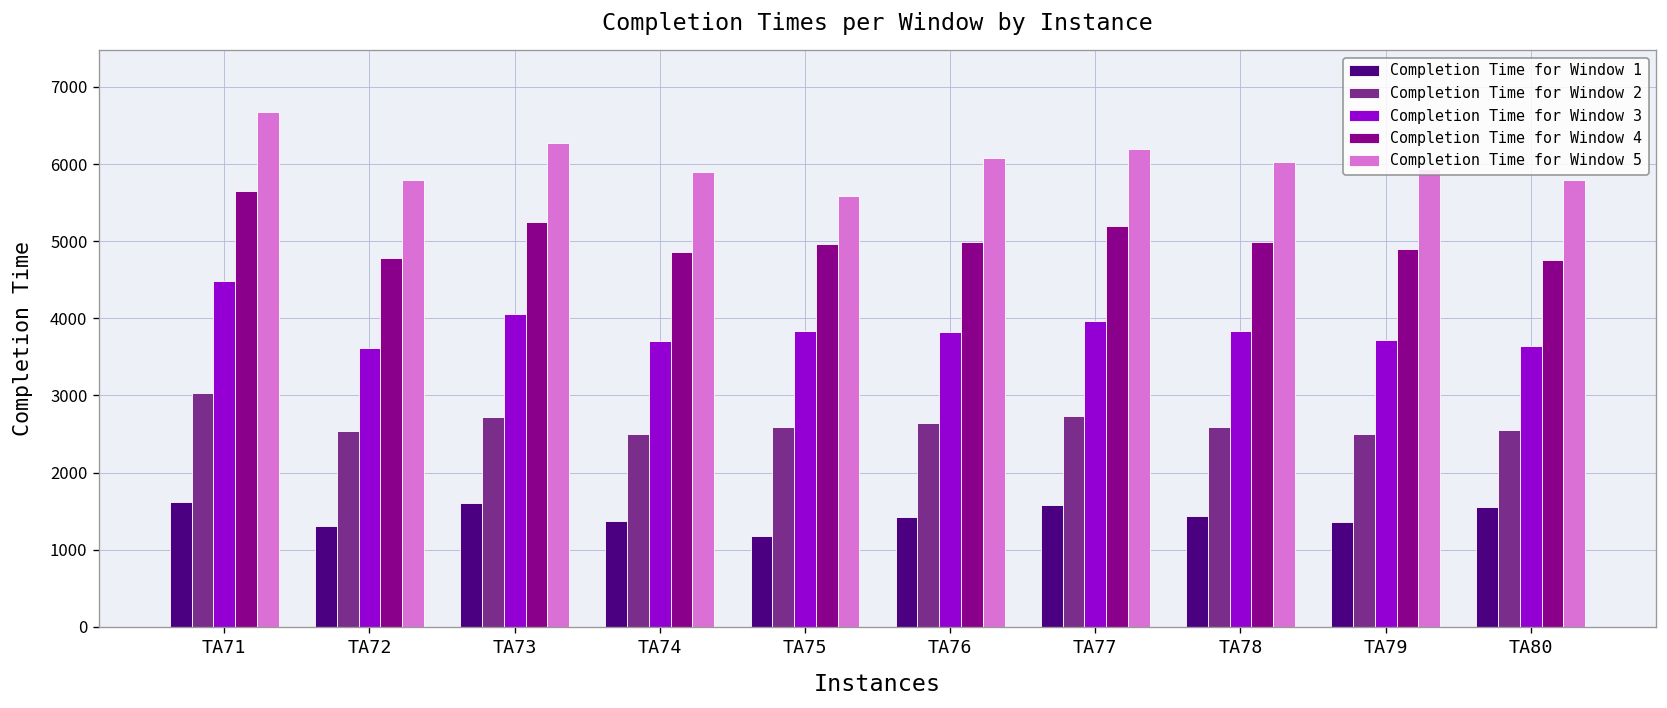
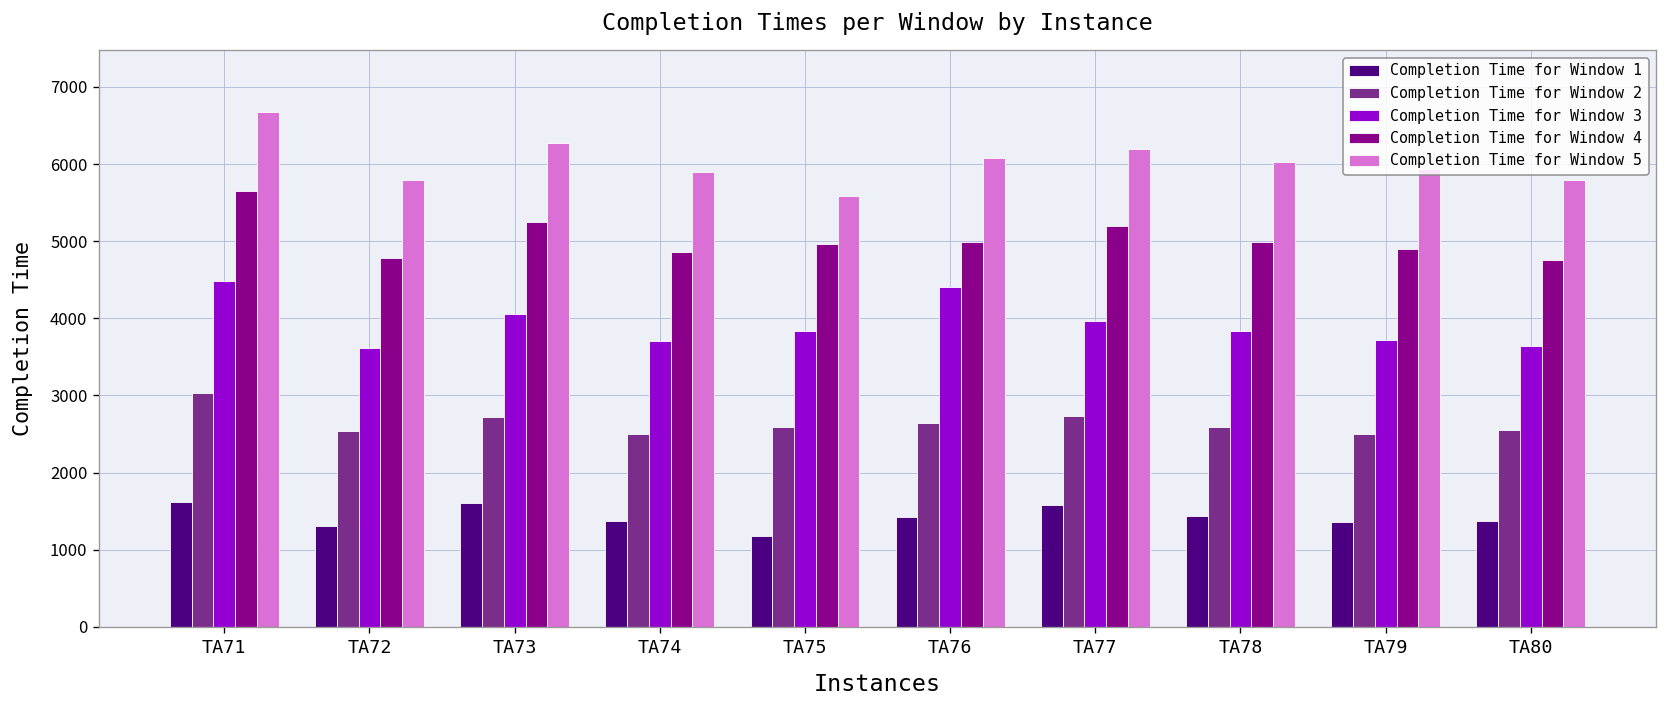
Completion Time for Window 3, TA76: 3800 -> 4400
Completion Time for Window 1, TA80: 1600 -> 1400
